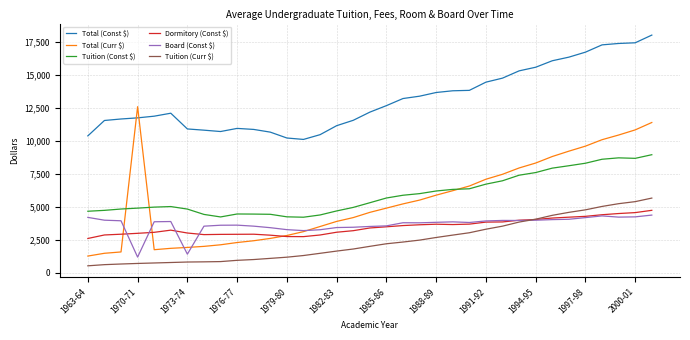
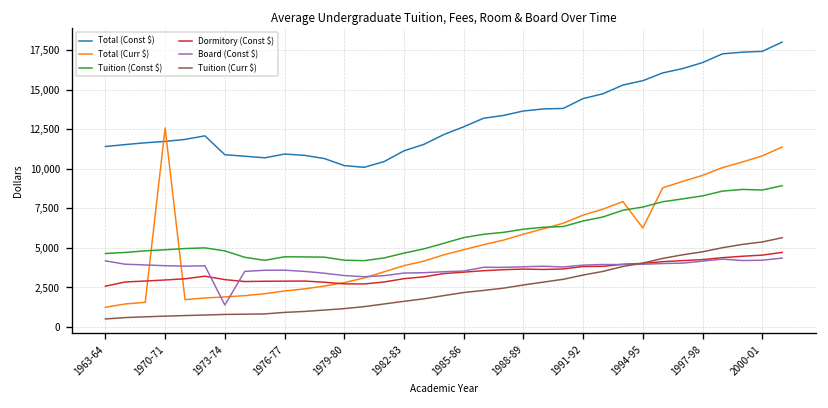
Total (Const $), 1963-64: 10,400 -> 11,400
Board (Const $), 1970-71: 1,200 -> 3,900
Total (Curr $), 1994-95: 8,300 -> 6,300
